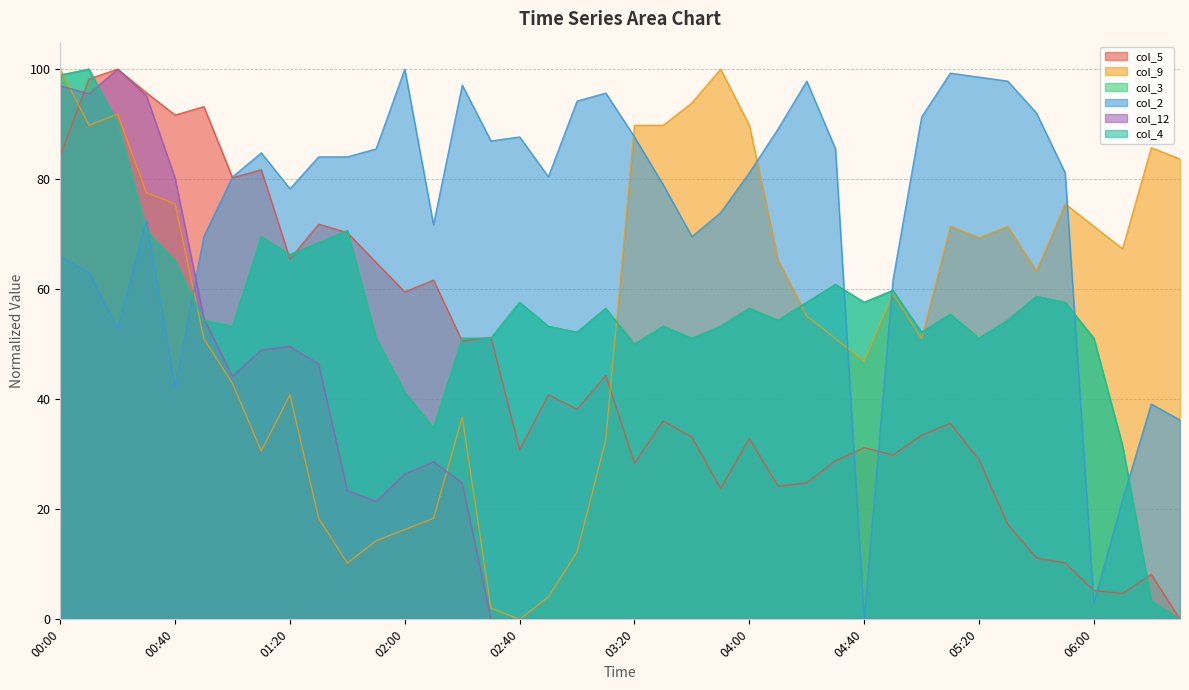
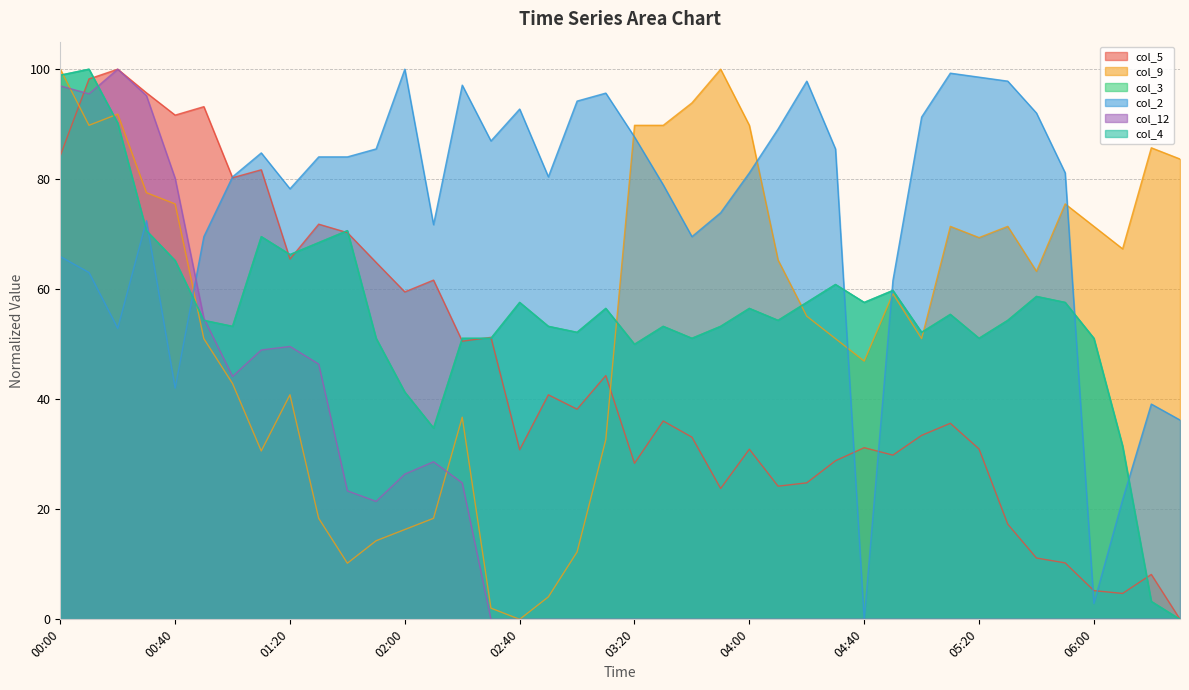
col_2, 02:40: 88 -> 93
col_5, 04:00: 33 -> 31
col_5, 05:20: 29 -> 31
